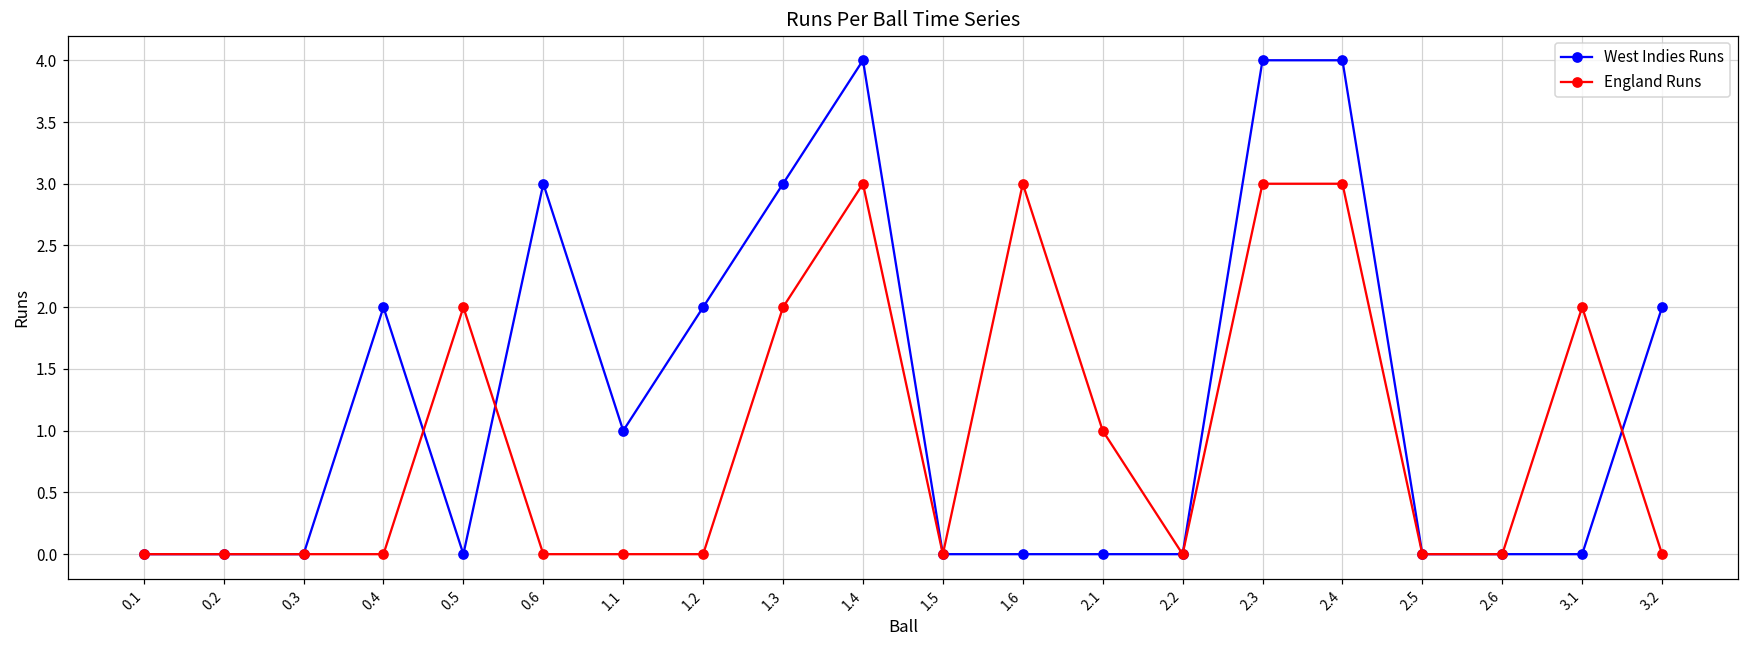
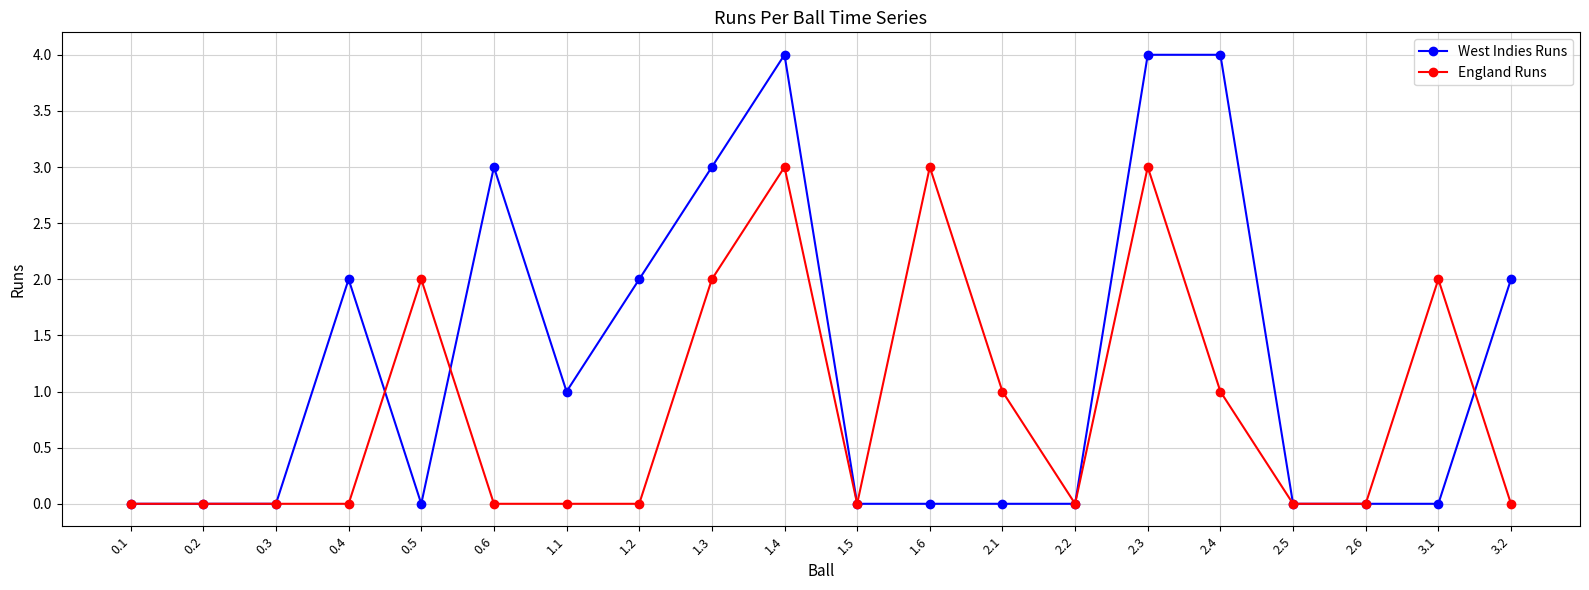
England Runs, 2.4: 3 -> 1
